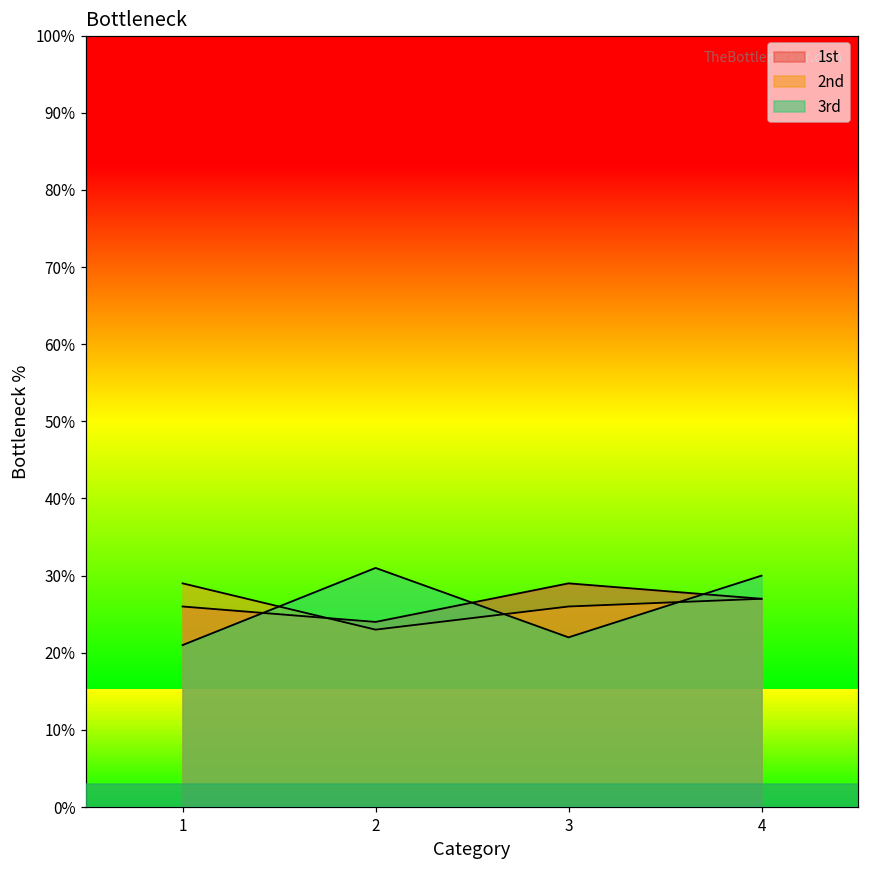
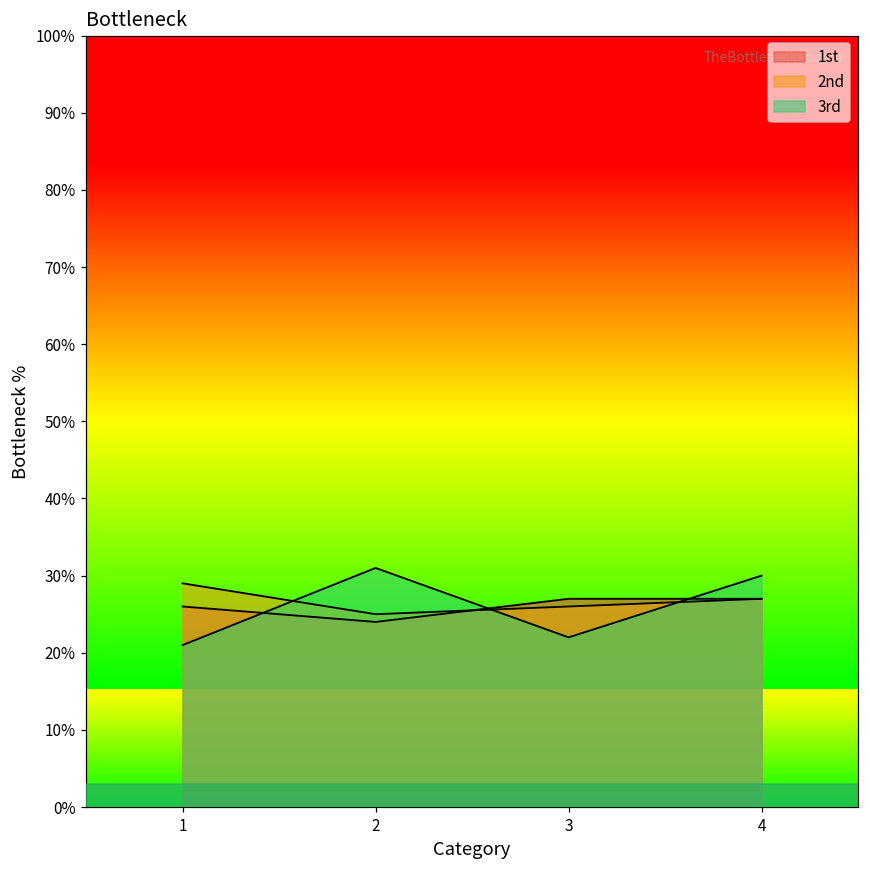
2nd, 2: 23% -> 25%
1st, 3: 29% -> 27%
